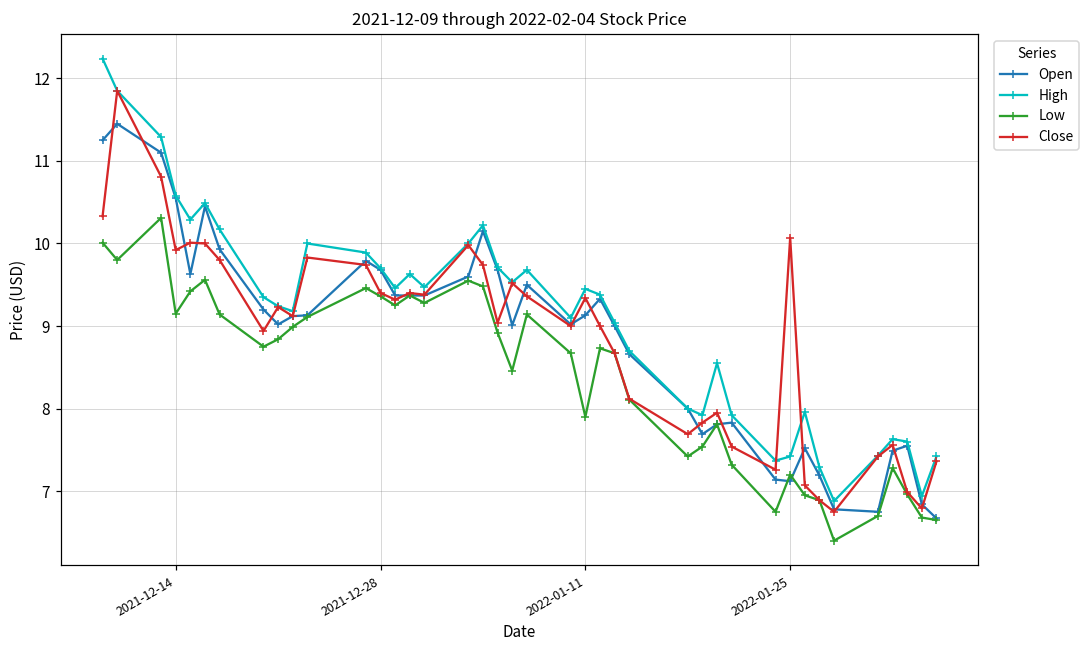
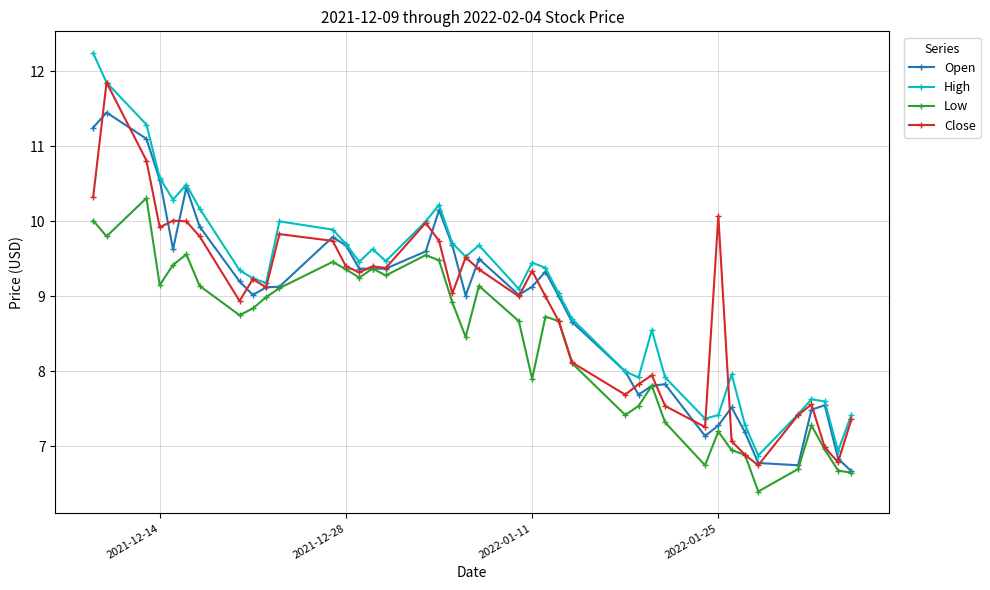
Open, 2022-01-25: 7.1 -> 7.3
